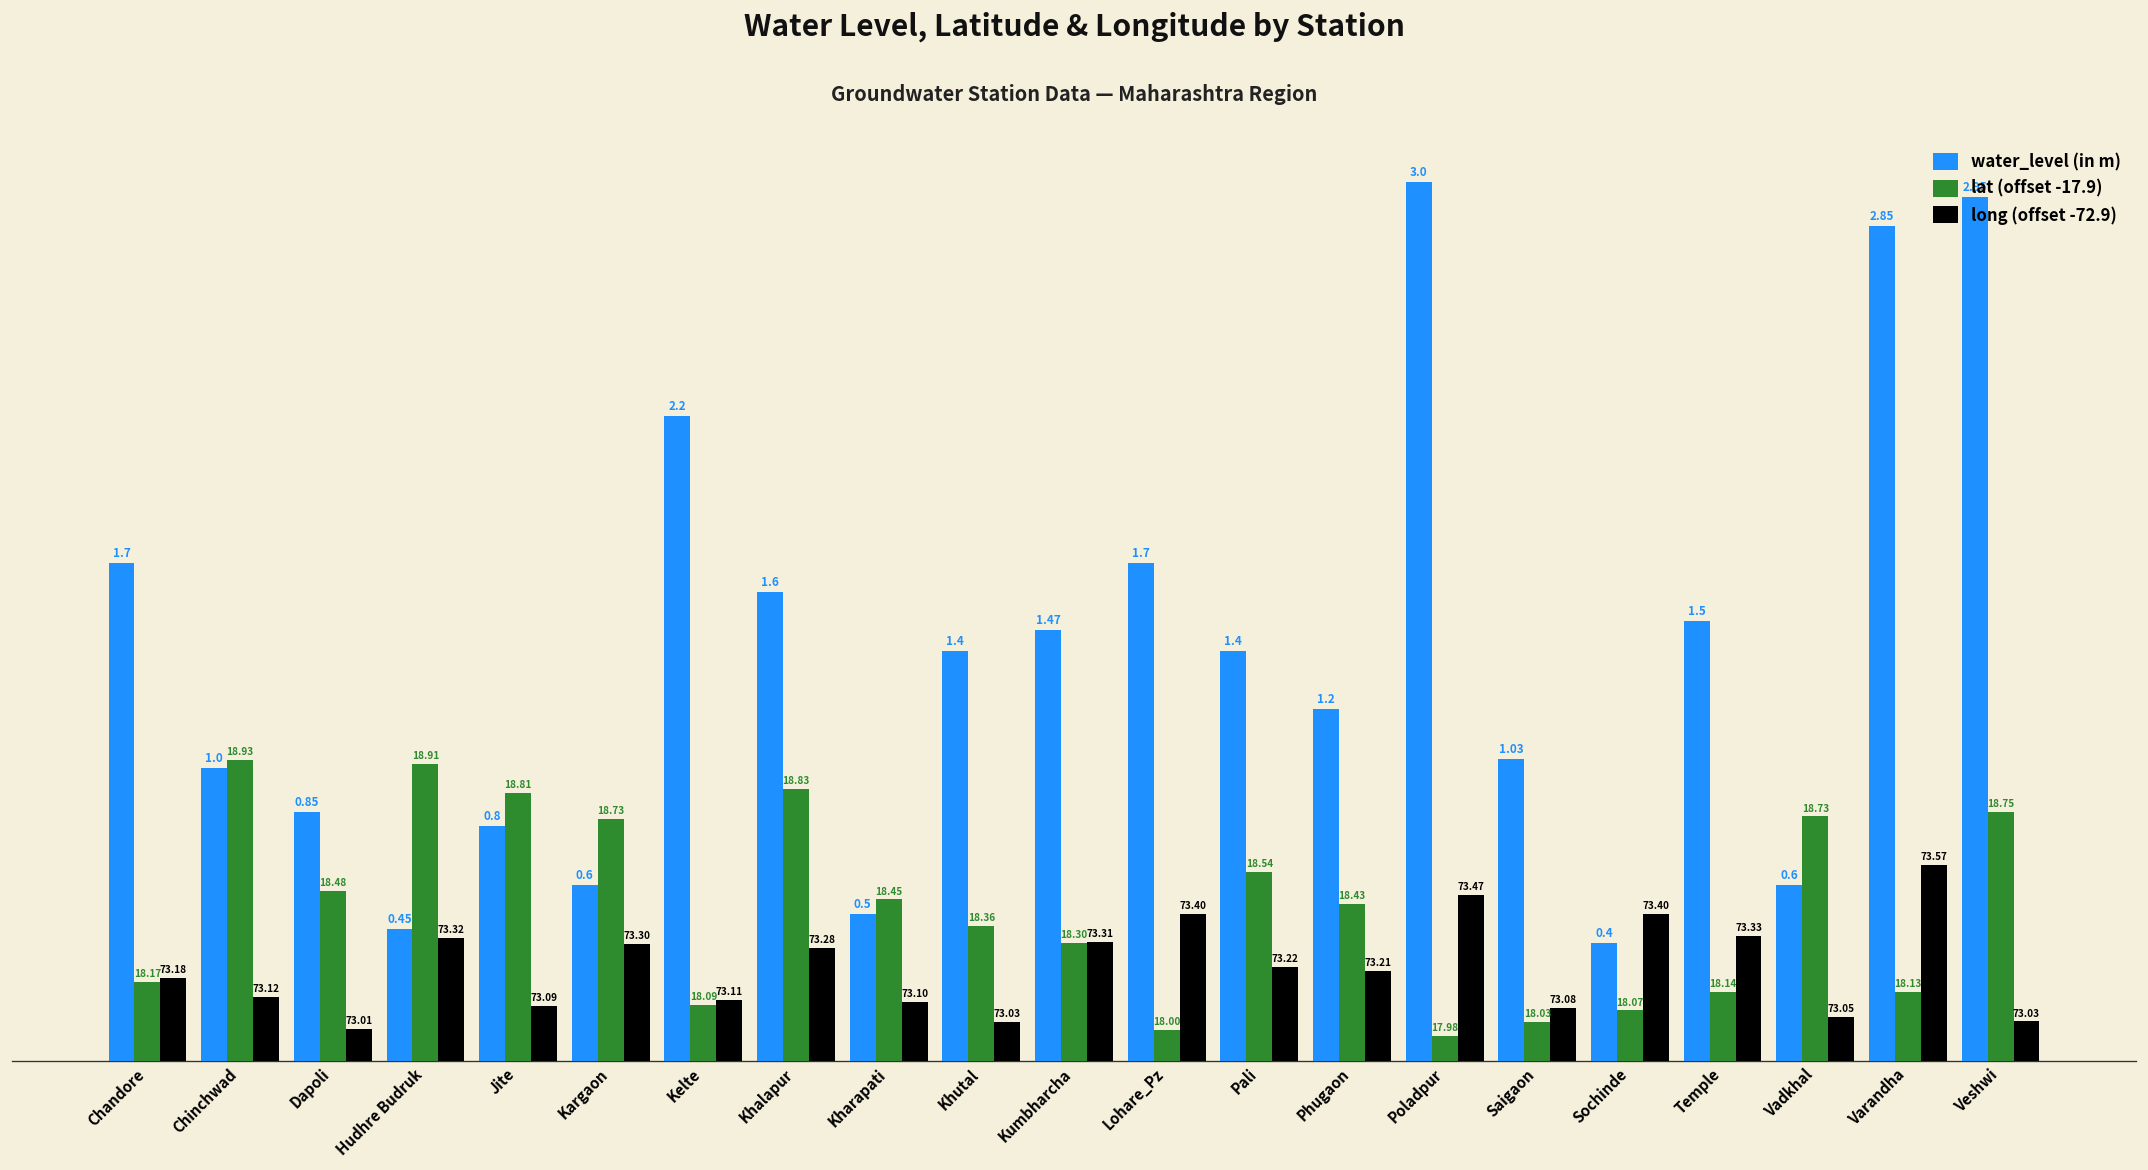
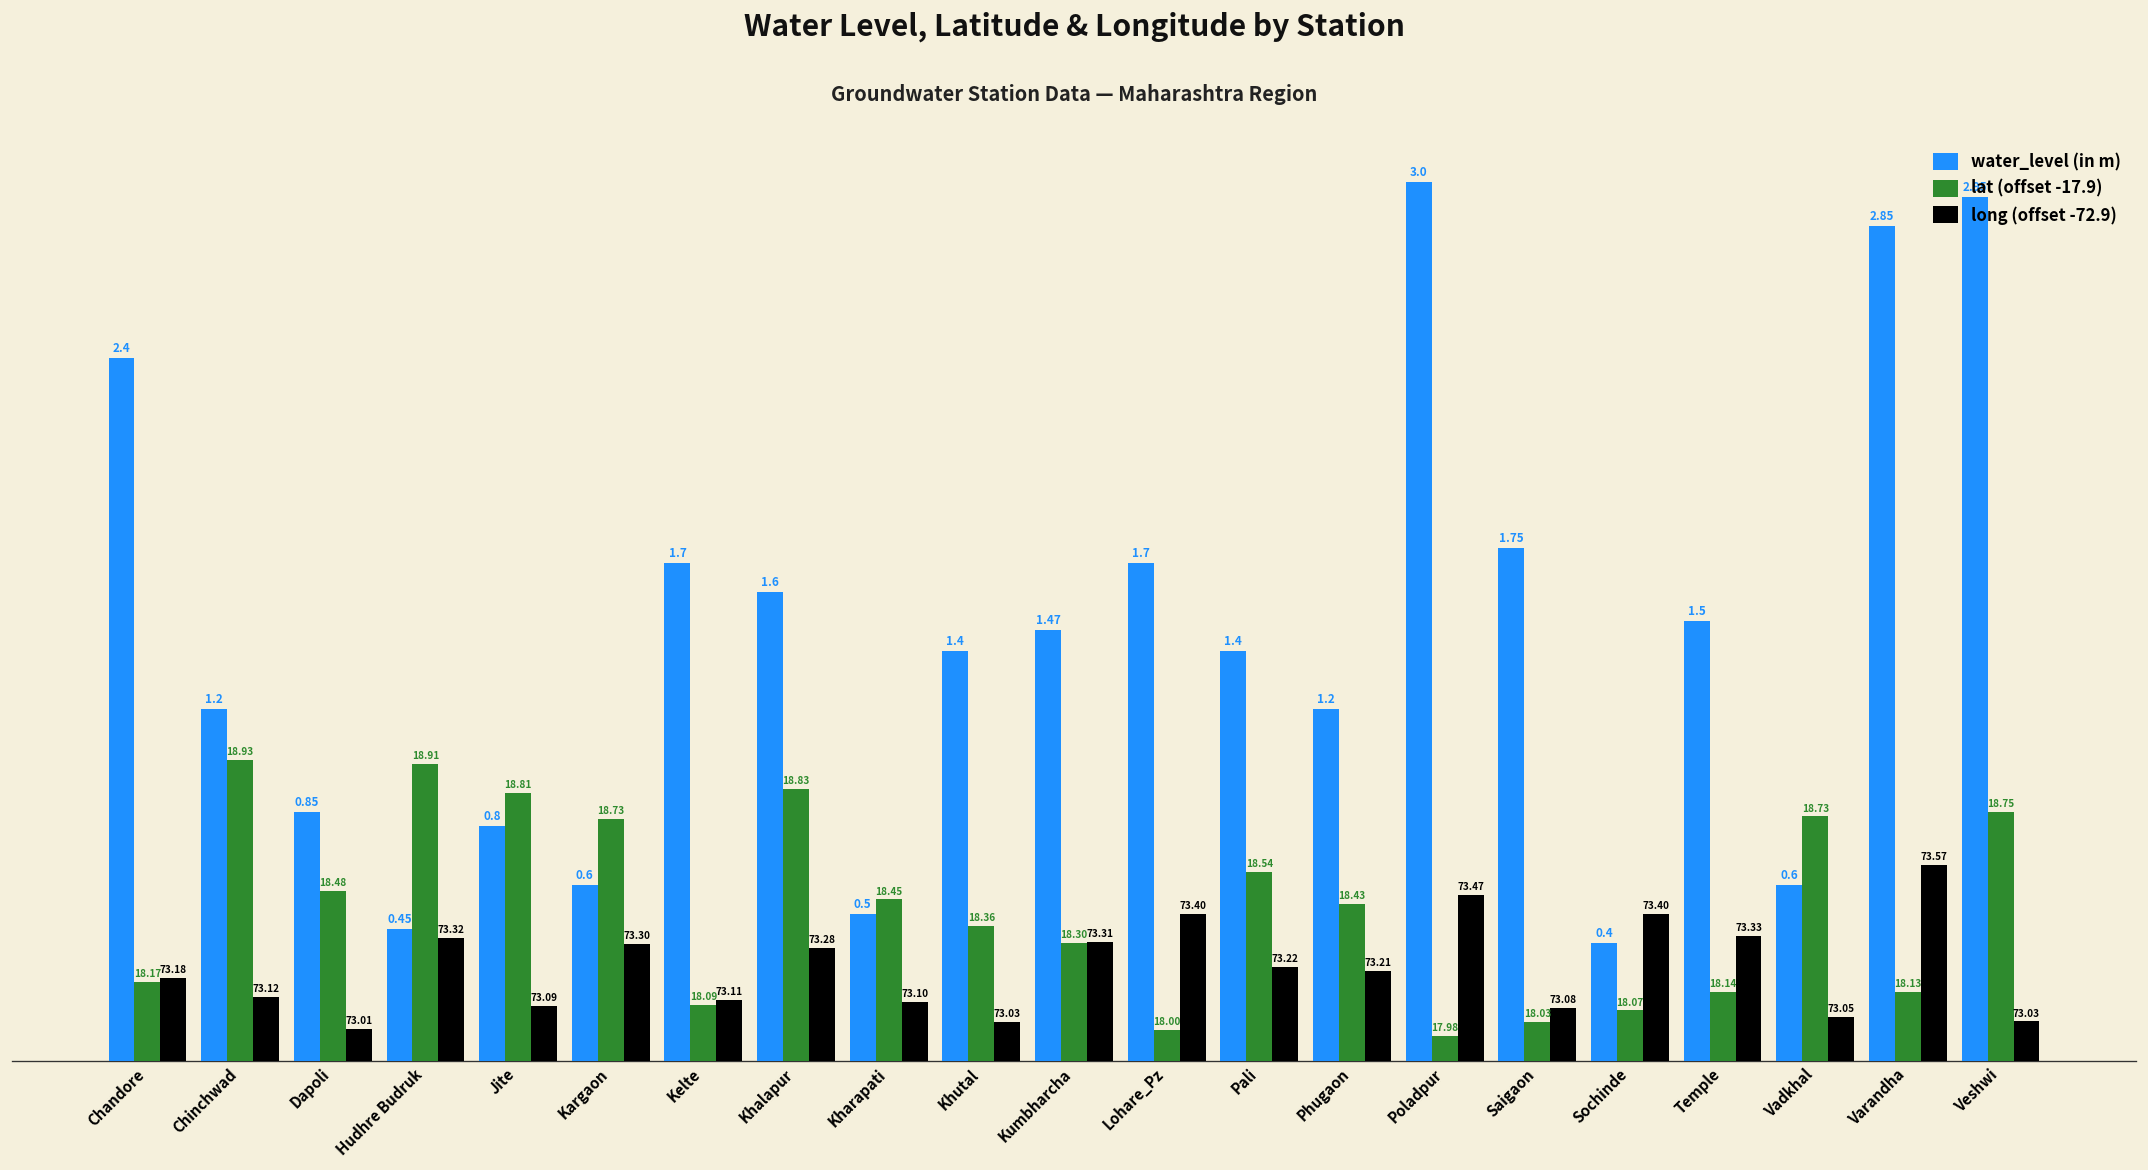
water_level (in m), Chandore: 1.7 -> 2.4
water_level (in m), Chinchwad: 1.0 -> 1.2
water_level (in m), Kelte: 2.2 -> 1.7
water_level (in m), Saigaon: 1.03 -> 1.75
